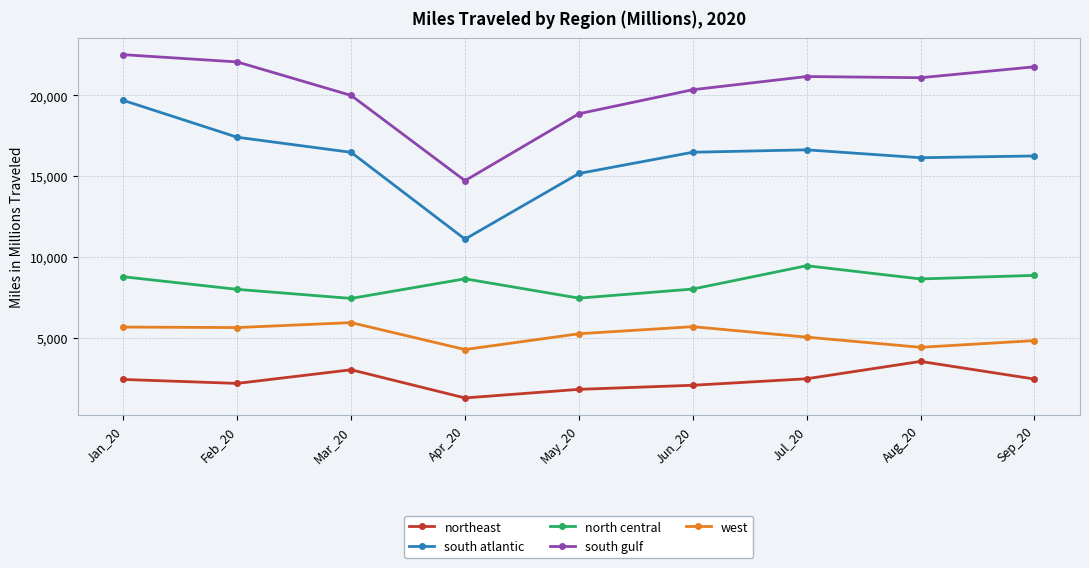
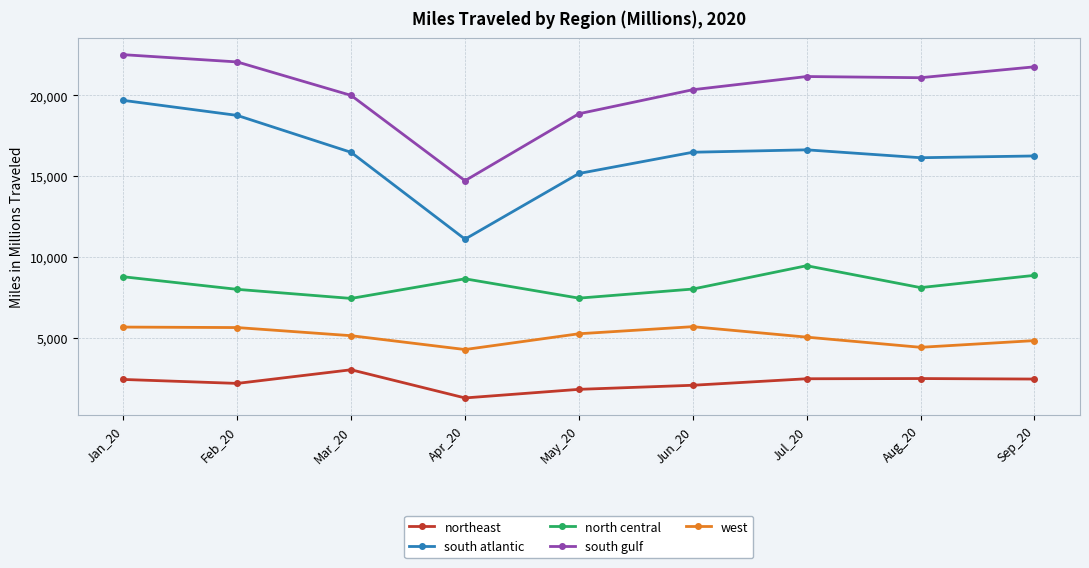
south atlantic, Feb_20: 17,400 -> 18,800
west, Mar_20: 5,900 -> 5,100
northeast, Aug_20: 3,500 -> 2,500
north central, Aug_20: 8,600 -> 8,100
